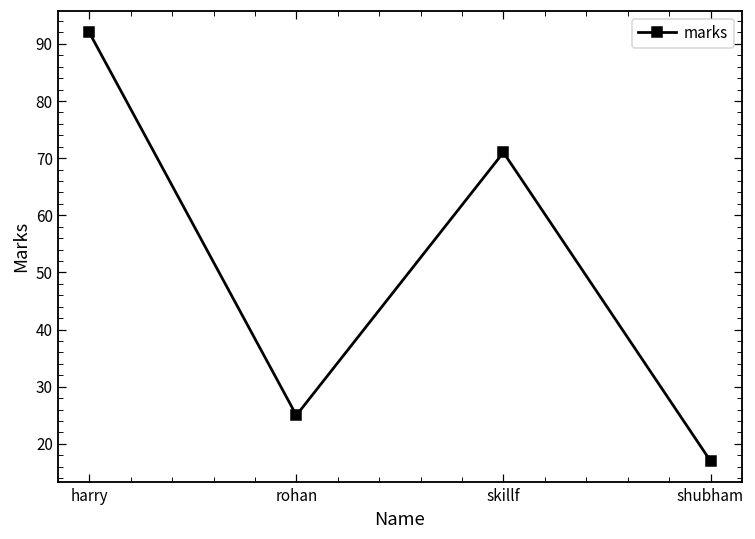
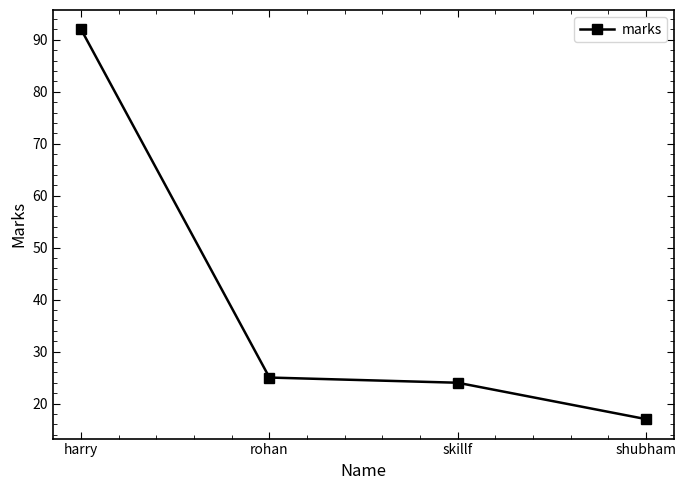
skillf: 71 -> 24
